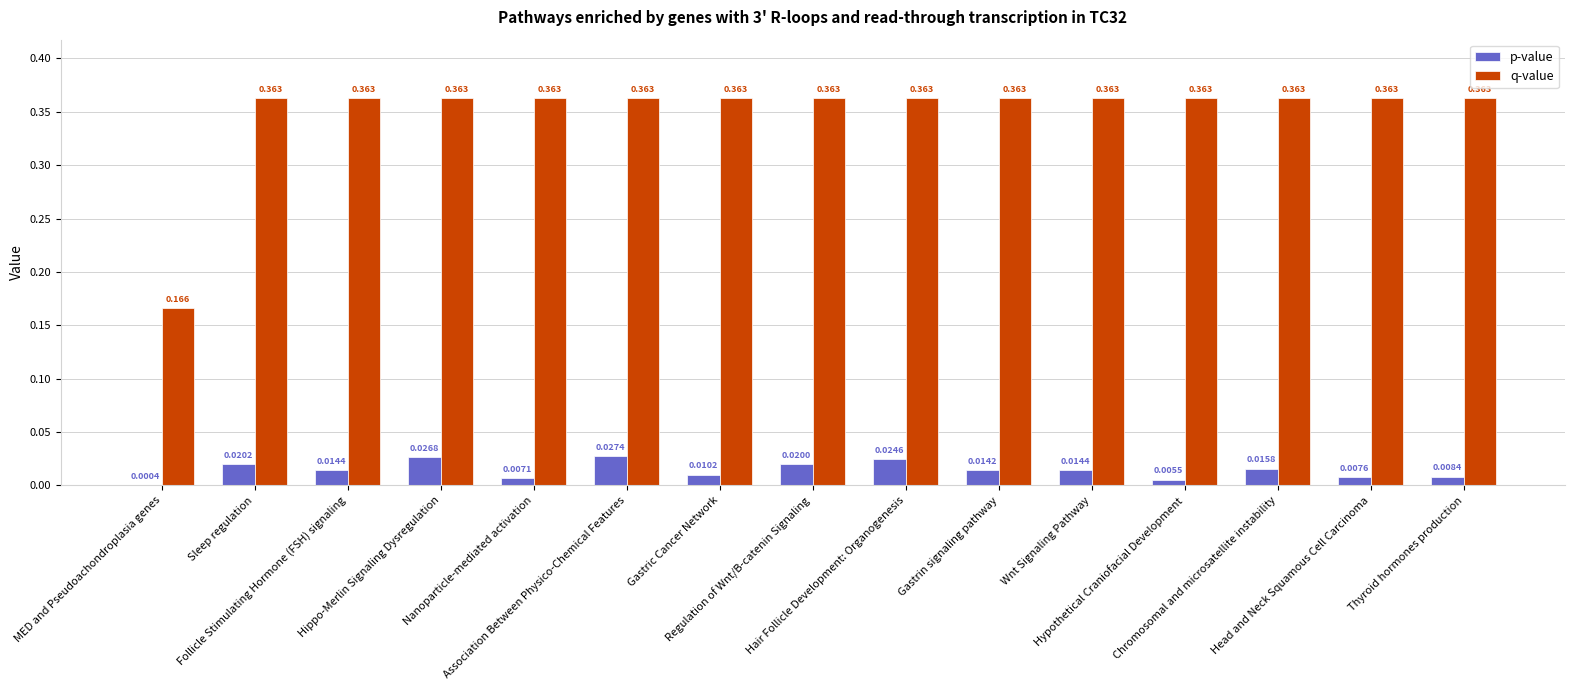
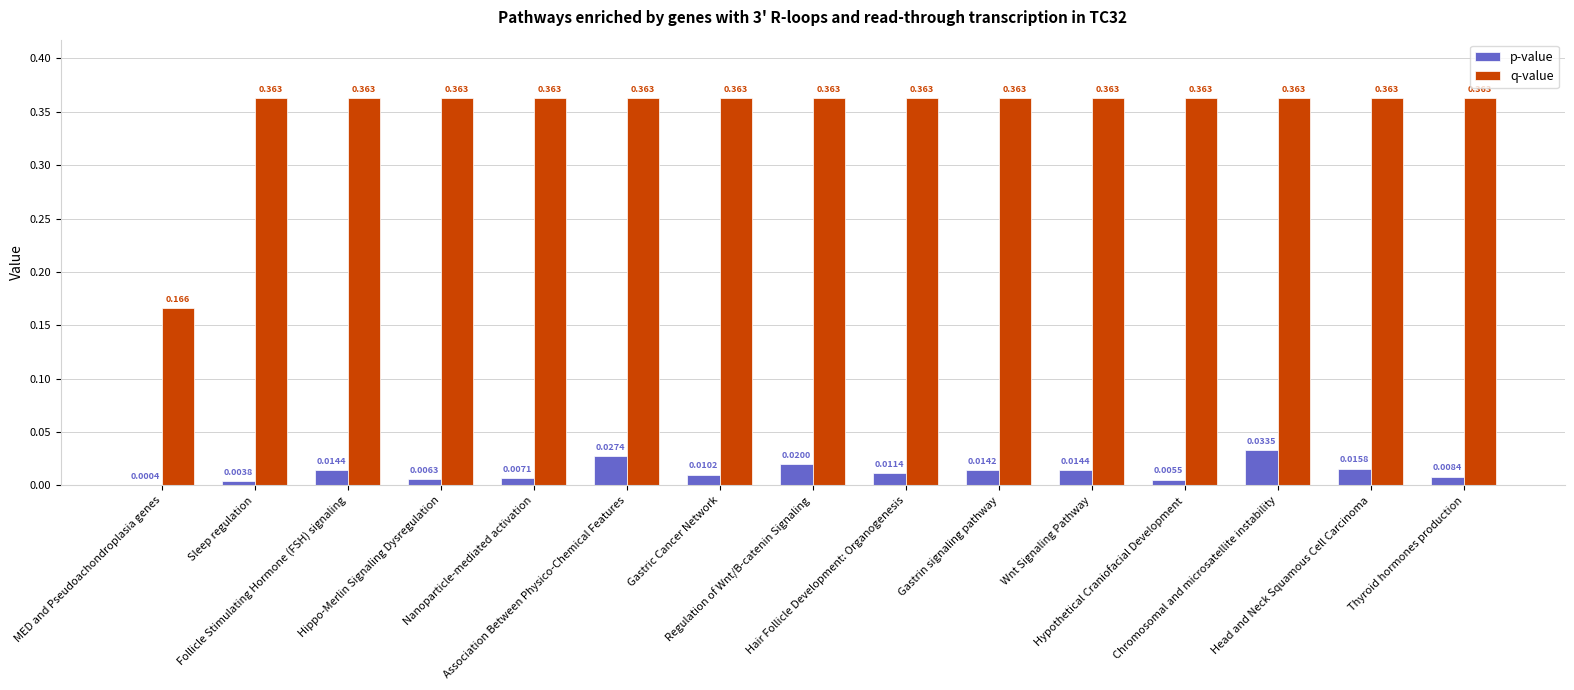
p-value, Sleep regulation: 0.0202 -> 0.0038
p-value, Hippo-Merlin Signaling Dysregulation: 0.0268 -> 0.0063
p-value, Hair Follicle Development: Organogenesis: 0.0246 -> 0.0114
p-value, Chromosomal and microsatellite instability: 0.0158 -> 0.0335
p-value, Head and Neck Squamous Cell Carcinoma: 0.0076 -> 0.0158
